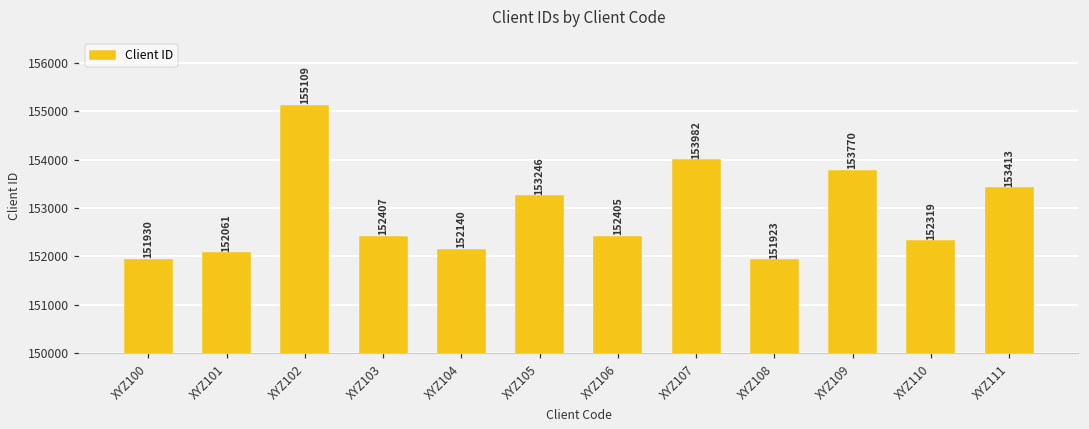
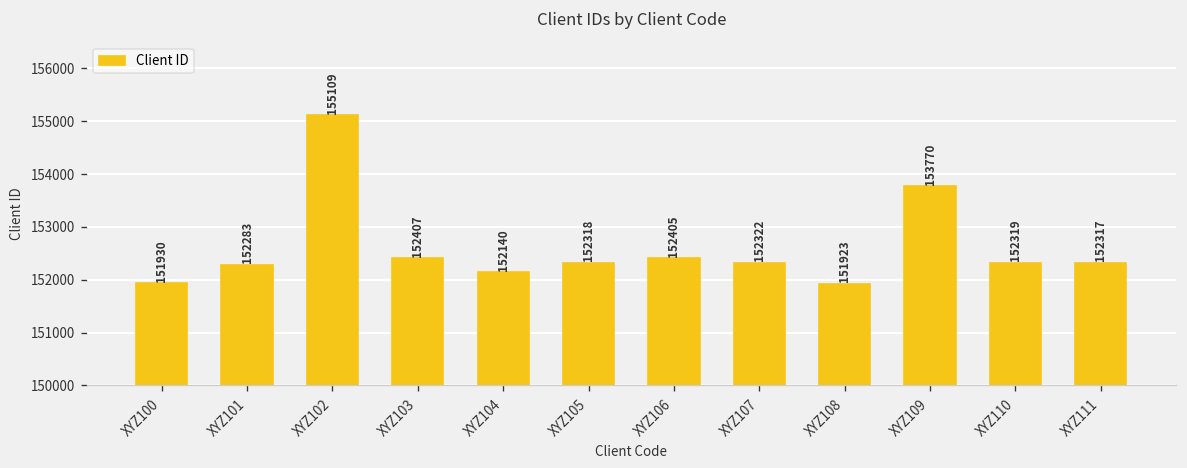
XYZ101: 152061 -> 152283
XYZ105: 153246 -> 152318
XYZ107: 153982 -> 152322
XYZ111: 153413 -> 152317
